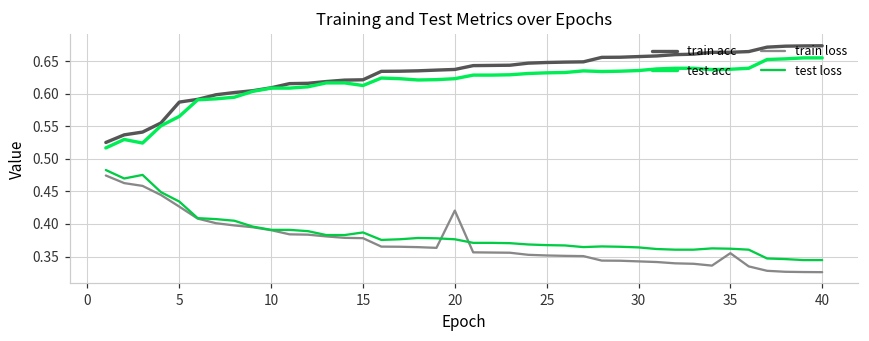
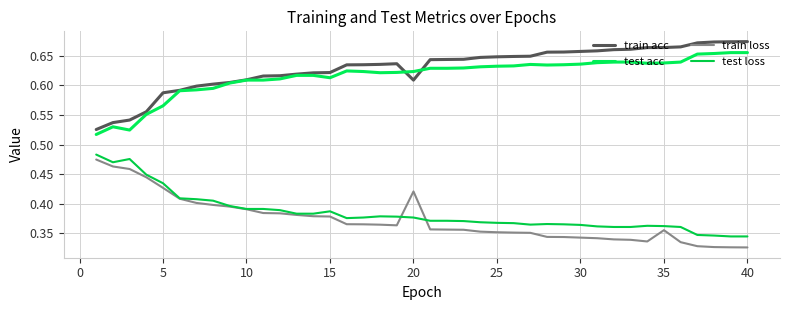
train acc, 20: 0.64 -> 0.61
